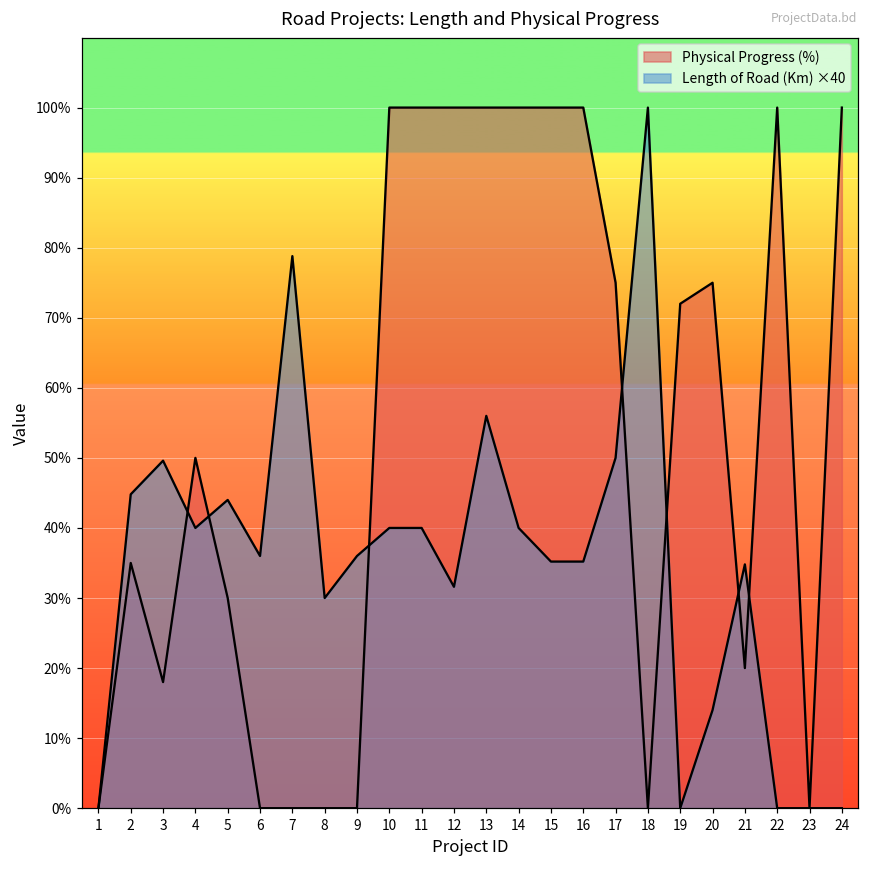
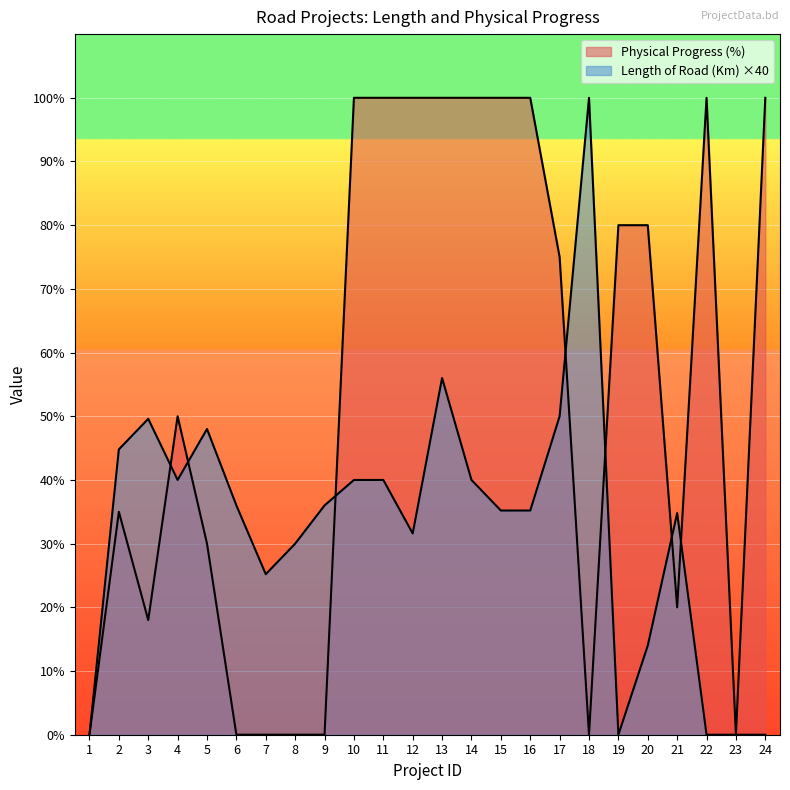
Length of Road (Km) ×40, 5: 44% -> 48%
Length of Road (Km) ×40, 7: 79% -> 25%
Physical Progress (%), 19: 72% -> 80%
Physical Progress (%), 20: 75% -> 80%
